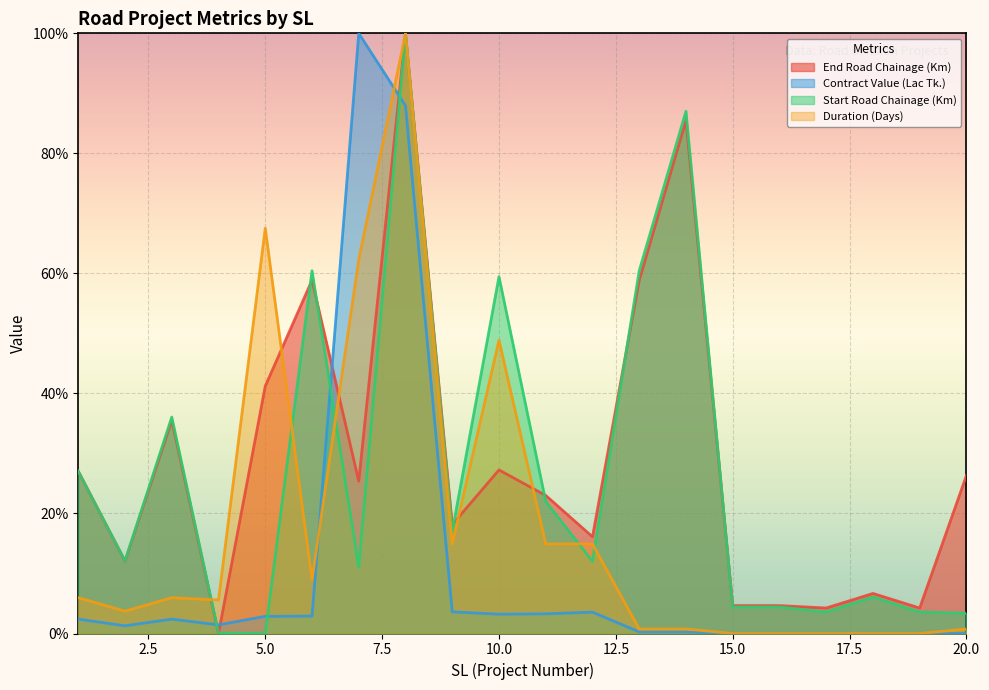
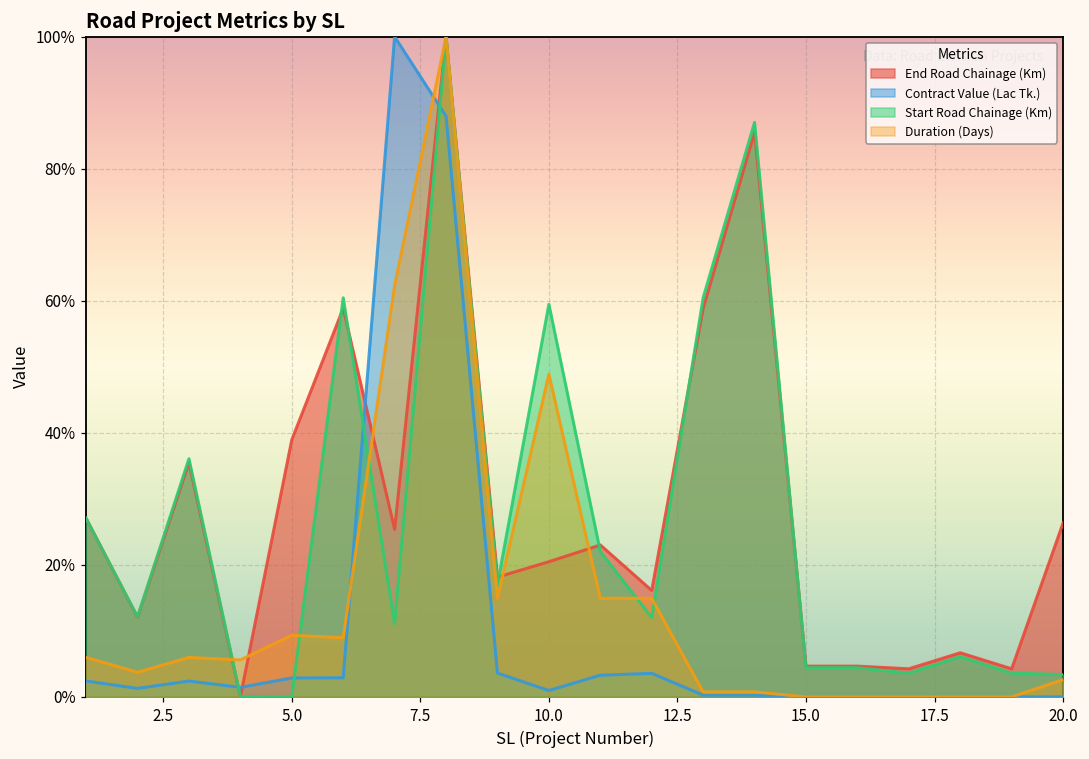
End Road Chainage (Km), 5.0: 41% -> 39%
Duration (Days), 5.0: 68% -> 9%
End Road Chainage (Km), 10.0: 27% -> 20%
Contract Value (Lac Tk.), 10.0: 3% -> 1%
Duration (Days), 20.0: 1% -> 3%
